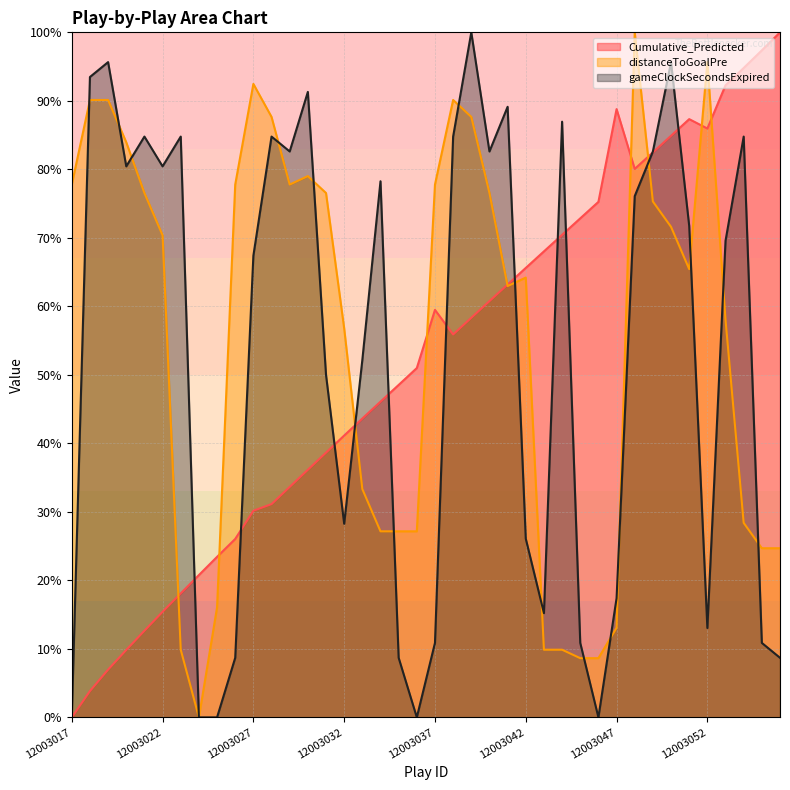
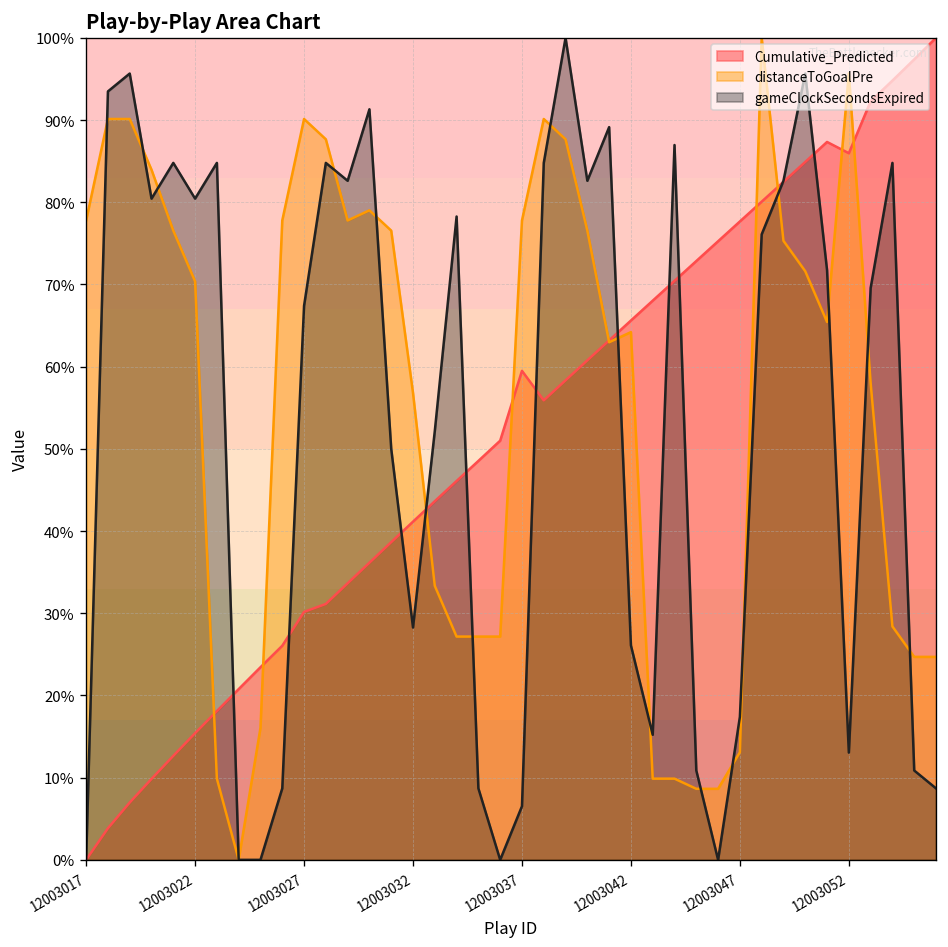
distanceToGoalPre, 12003027: 92% -> 90%
gameClockSecondsExpired, 12003037: 11% -> 7%
Cumulative_Predicted, 12003047: 89% -> 78%
